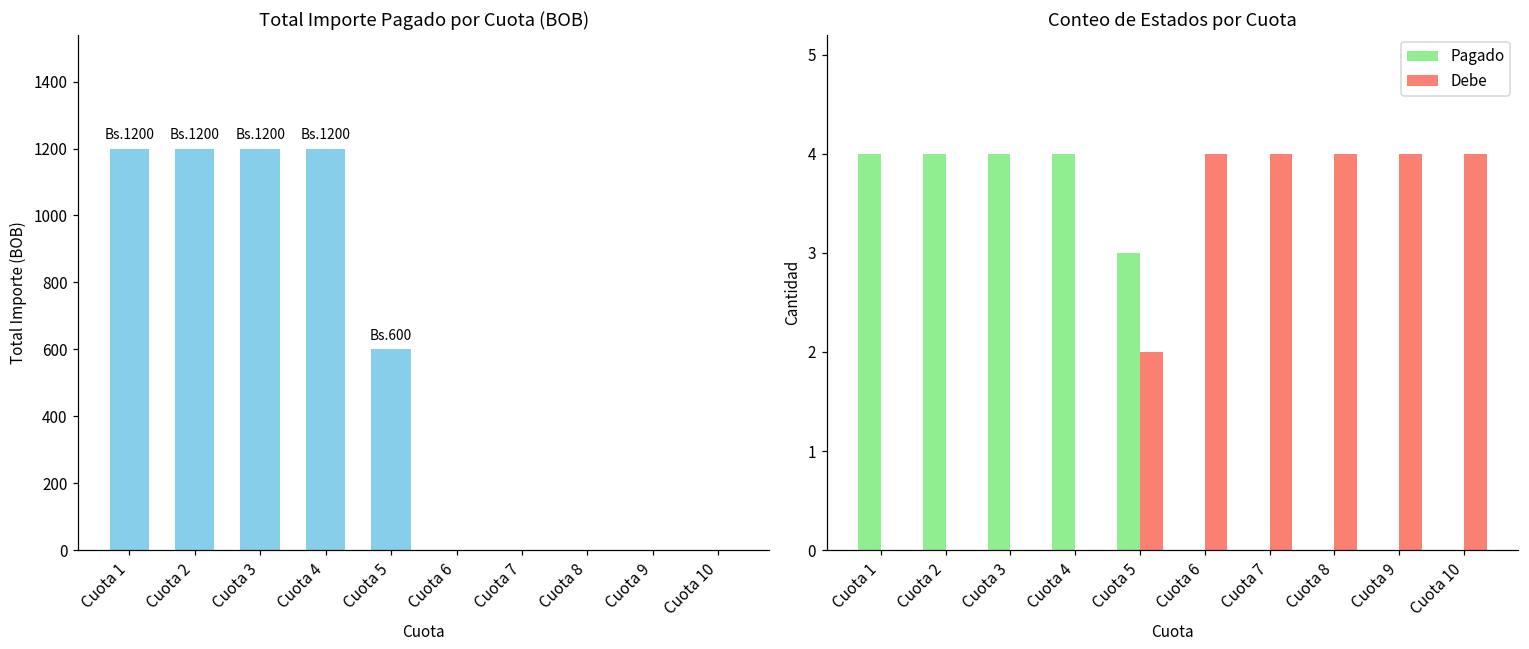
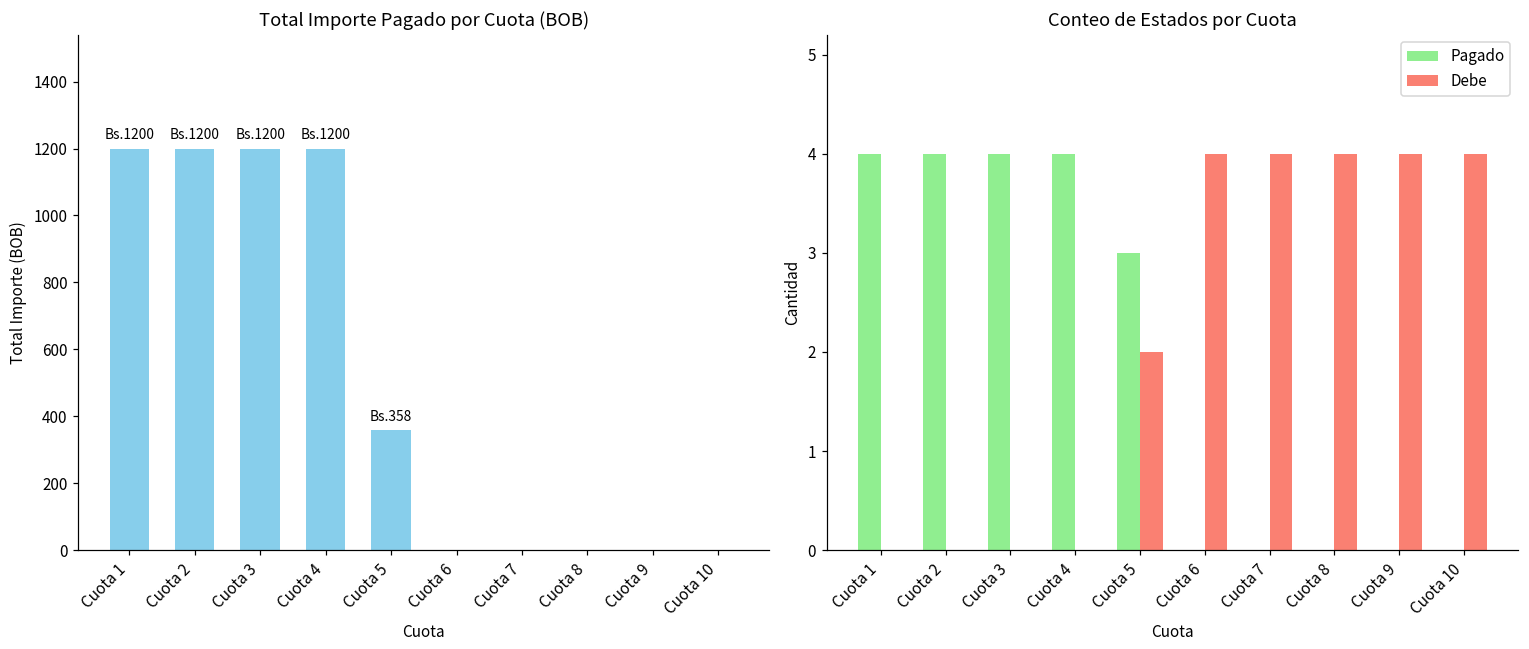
Total Importe Pagado por Cuota (BOB), Cuota 5: 600 -> 358
